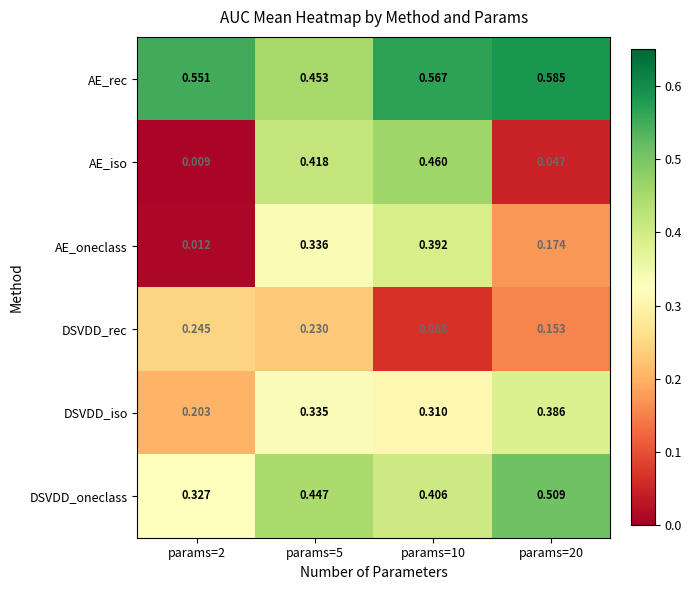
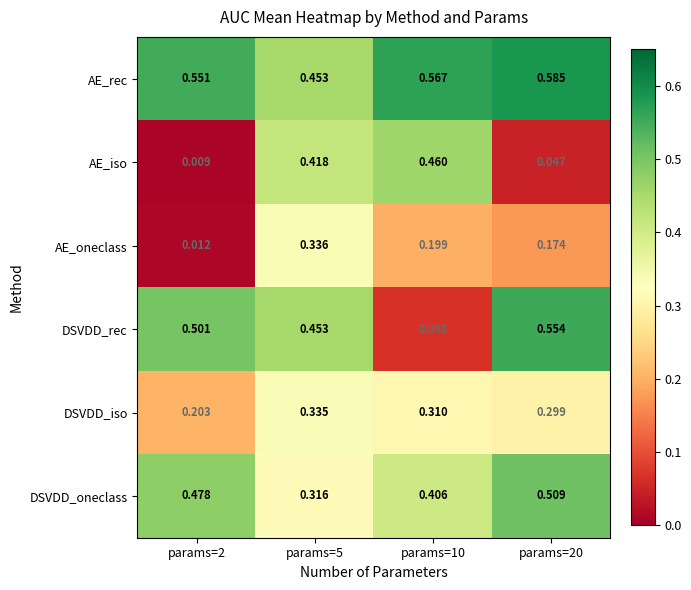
AE_oneclass, params=10: 0.392 -> 0.199
DSVDD_rec, params=2: 0.245 -> 0.501
DSVDD_rec, params=5: 0.230 -> 0.453
DSVDD_rec, params=20: 0.153 -> 0.554
DSVDD_iso, params=20: 0.386 -> 0.299
DSVDD_oneclass, params=2: 0.327 -> 0.478
DSVDD_oneclass, params=5: 0.447 -> 0.316
